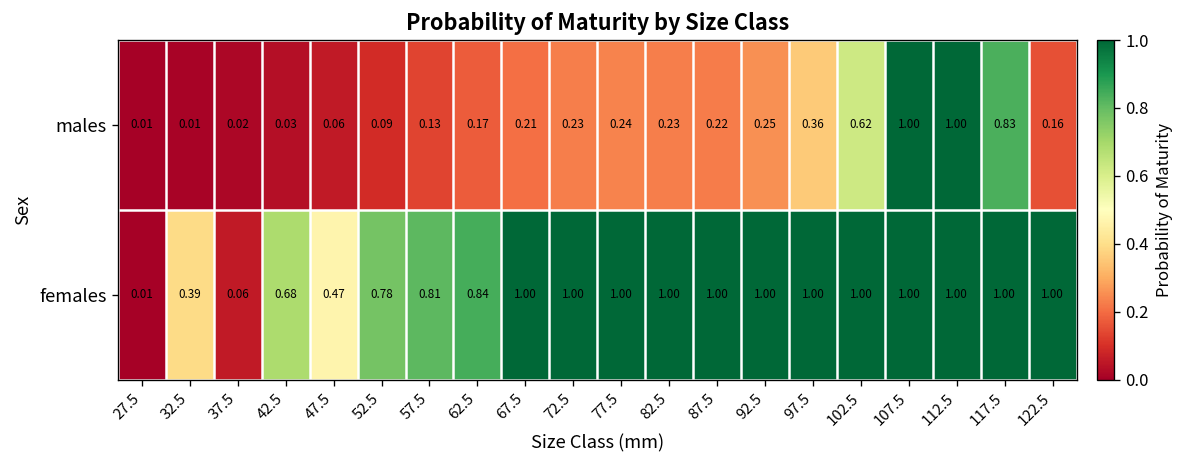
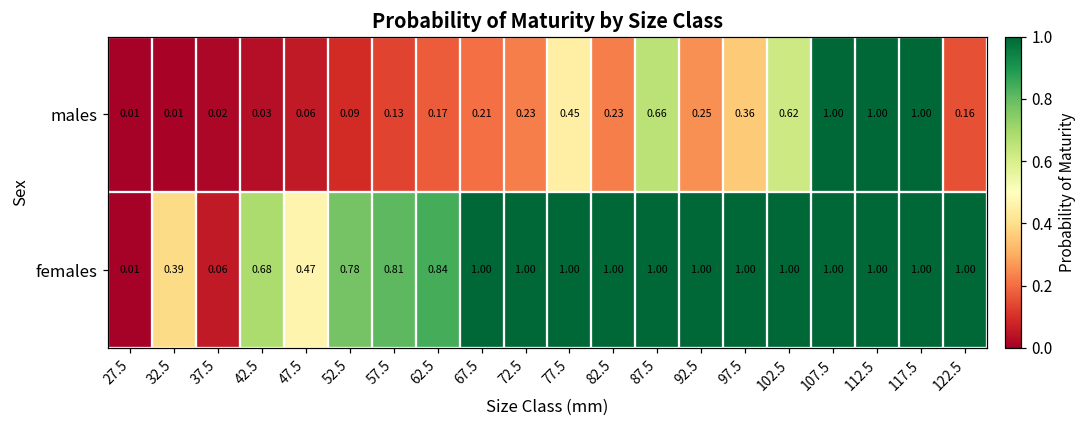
males, 77.5: 0.24 -> 0.45
males, 87.5: 0.22 -> 0.66
males, 117.5: 0.83 -> 1.00
